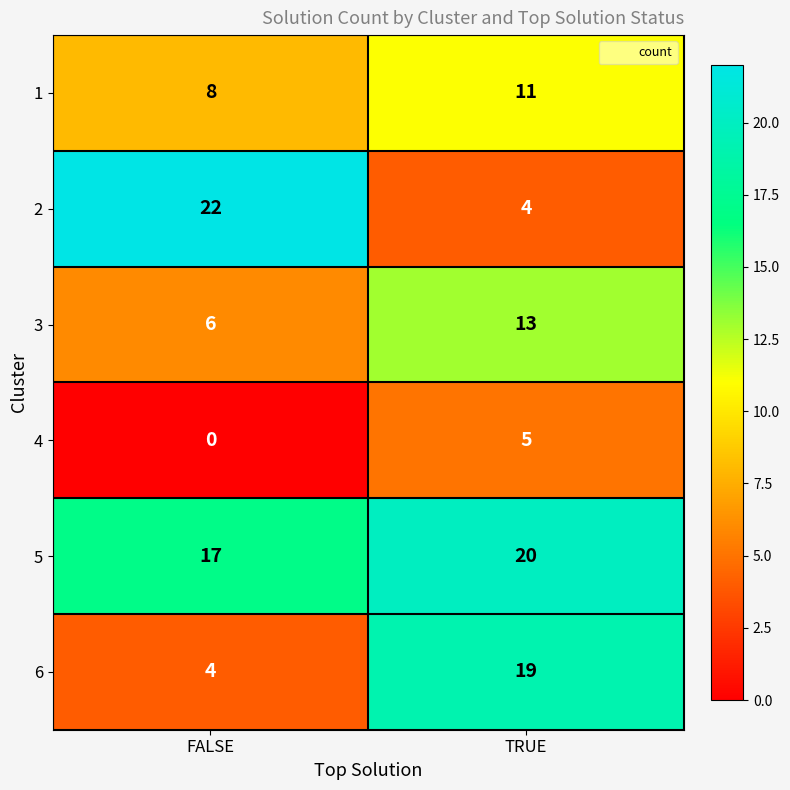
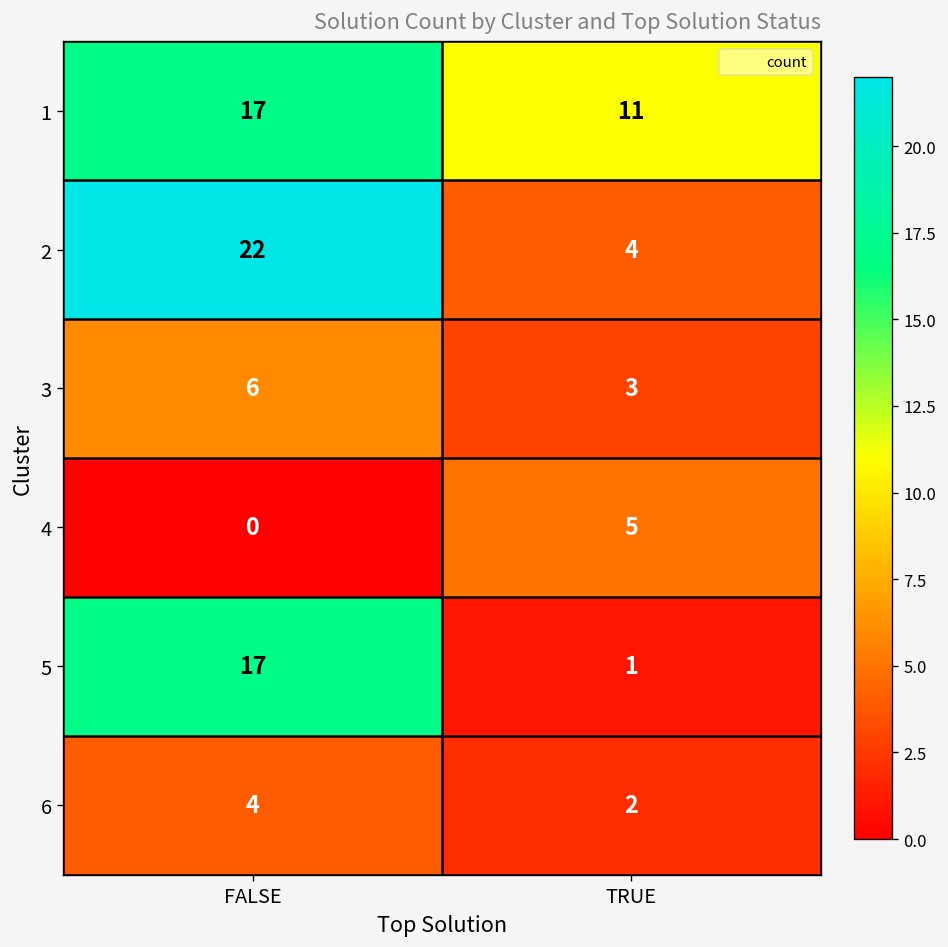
1, FALSE: 8 -> 17
3, TRUE: 13 -> 3
5, TRUE: 20 -> 1
6, TRUE: 19 -> 2
